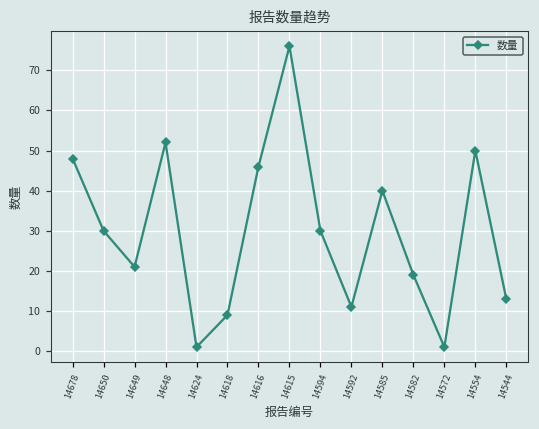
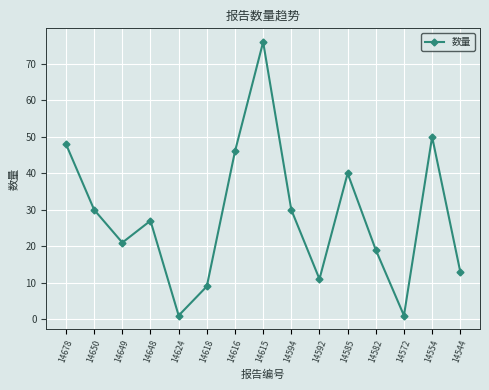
14648: 52 -> 27
